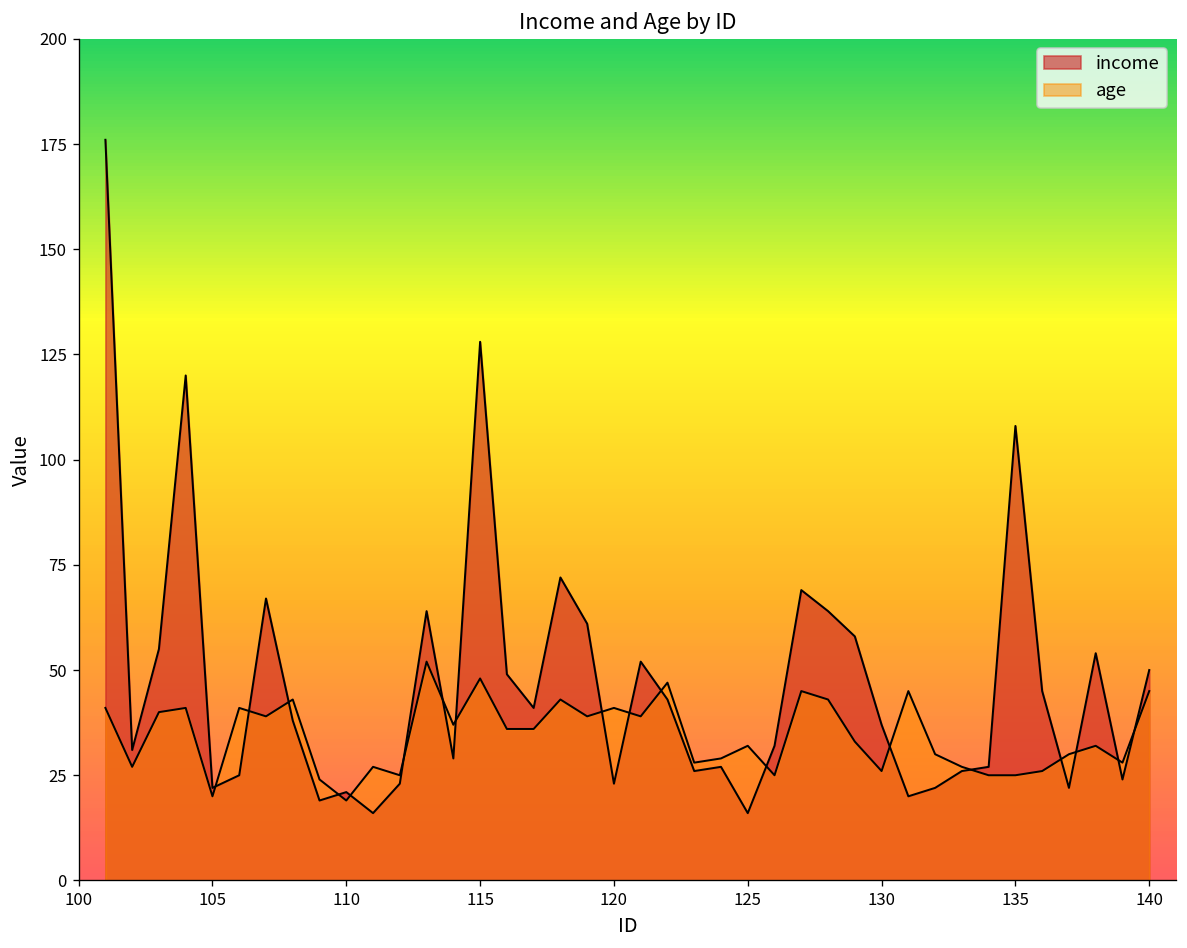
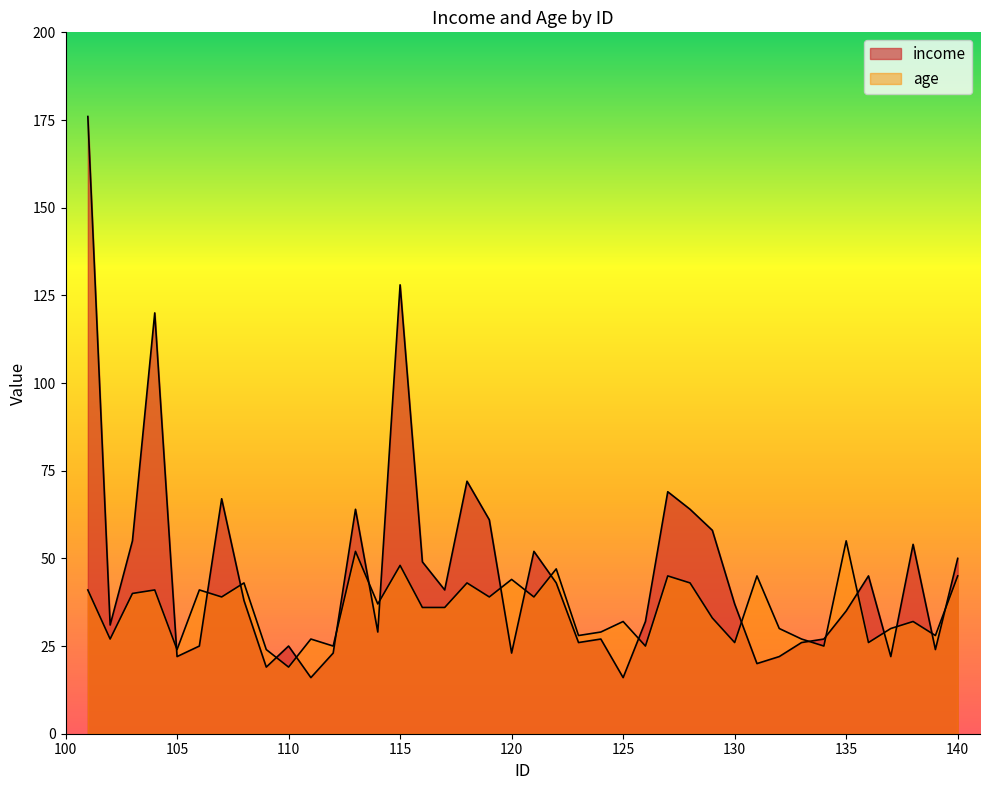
age, 105: 20 -> 24
income, 110: 21 -> 25
age, 120: 41 -> 44
income, 135: 108 -> 35
age, 135: 25 -> 55
